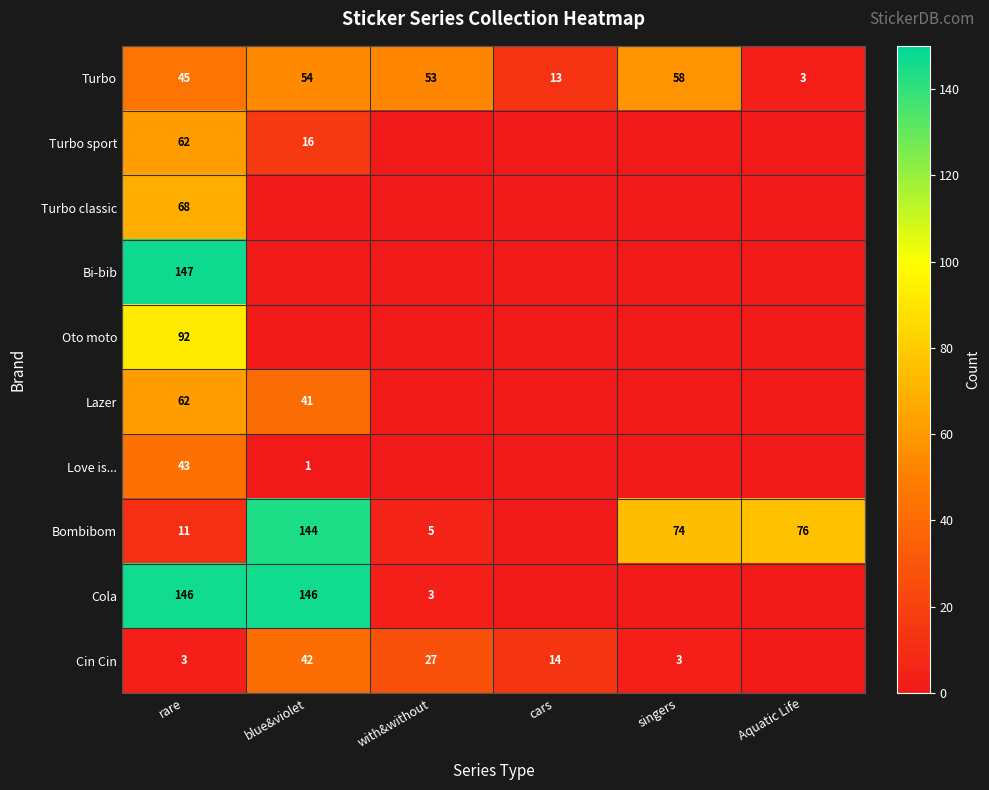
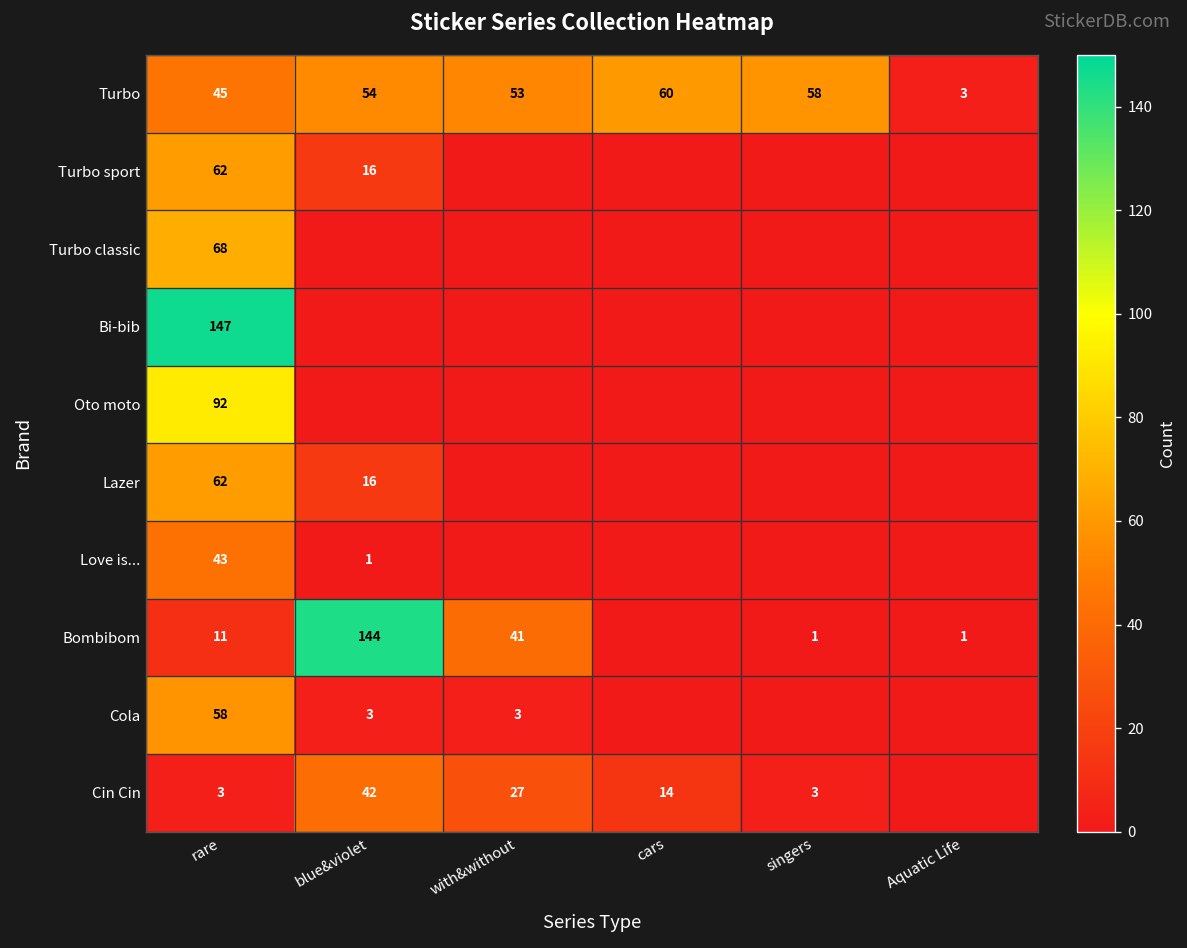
Turbo, cars: 13 -> 60
Lazer, blue&violet: 41 -> 16
Bombibom, with&without: 5 -> 41
Bombibom, singers: 74 -> 1
Bombibom, Aquatic Life: 76 -> 1
Cola, rare: 146 -> 58
Cola, blue&violet: 146 -> 3
